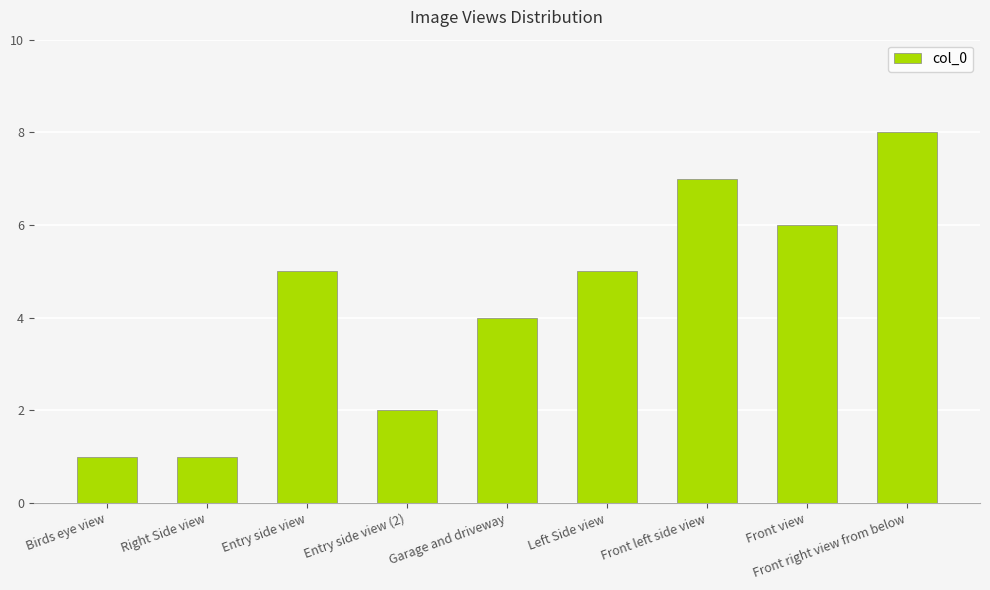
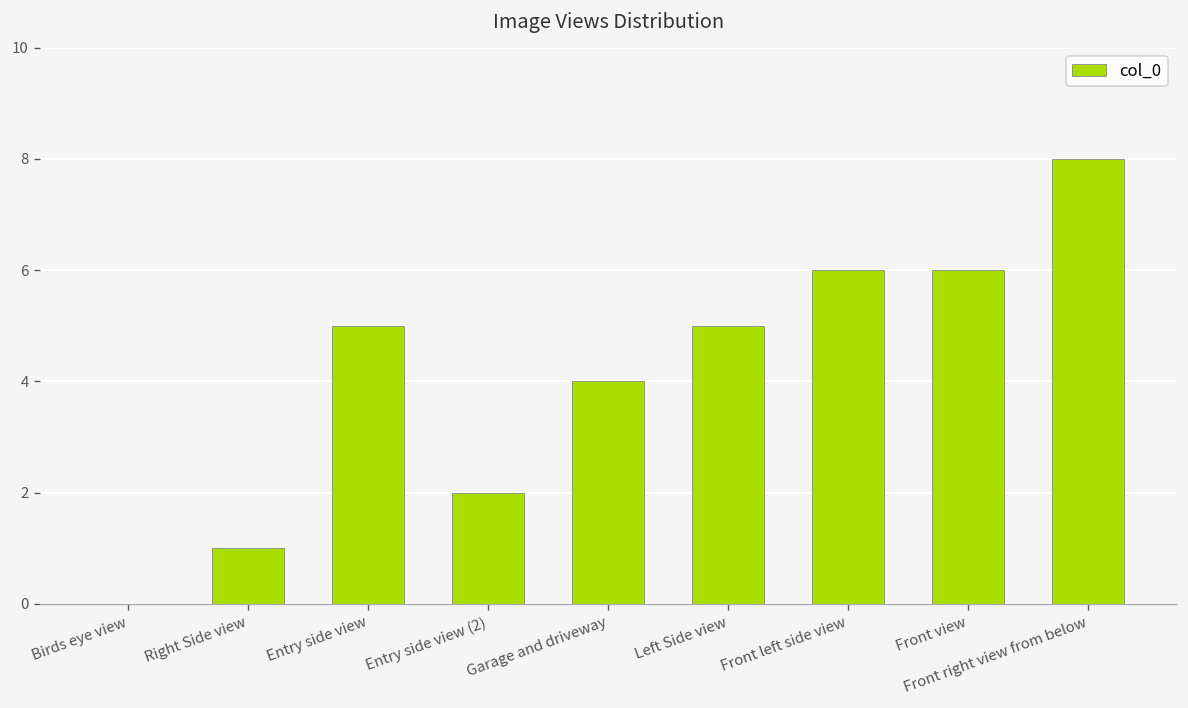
Birds eye view: 1 -> 0
Front left side view: 7 -> 6
